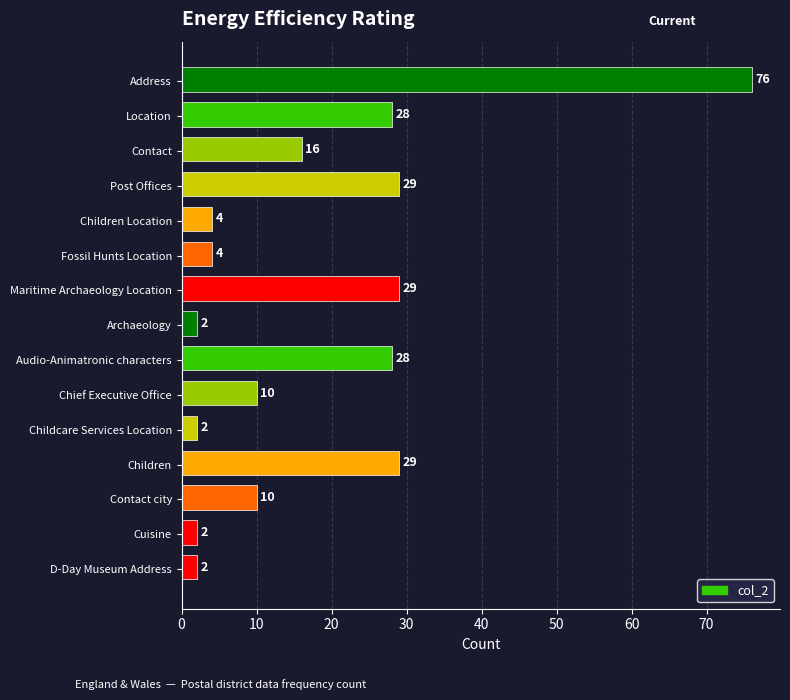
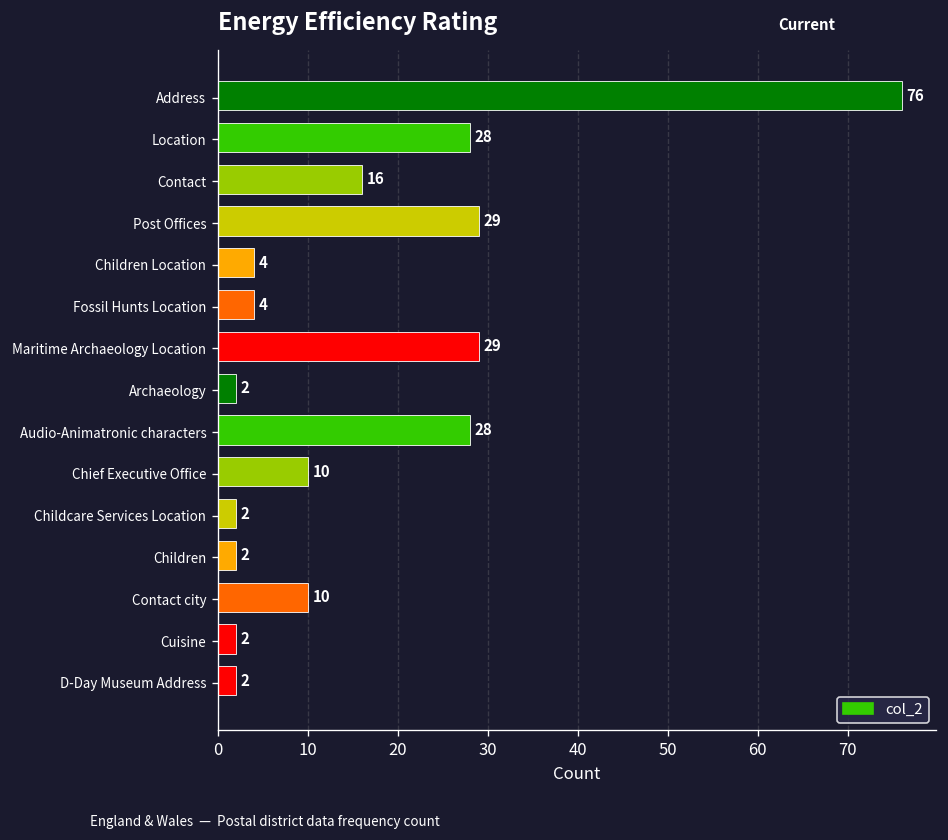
Children: 29 -> 2
